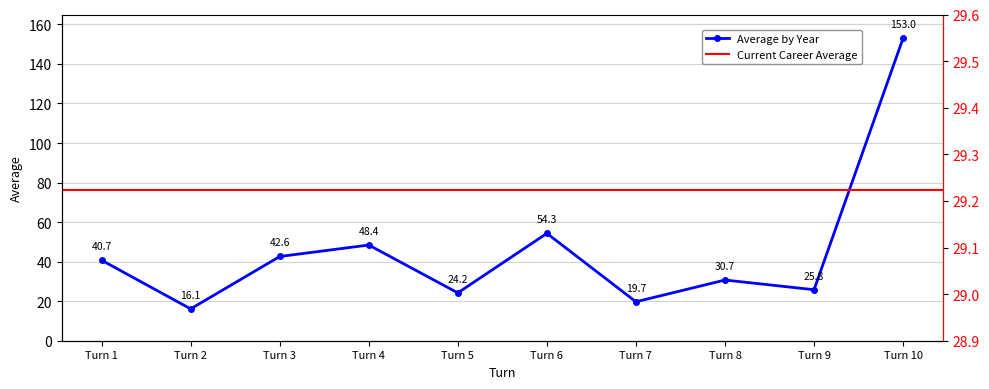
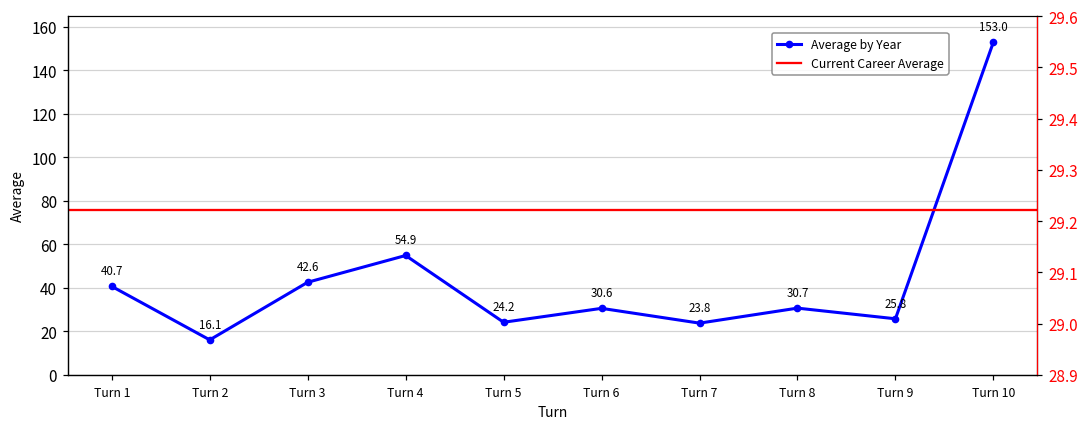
Turn 4: 48.4 -> 54.9
Turn 6: 54.3 -> 30.6
Turn 7: 19.7 -> 23.8
